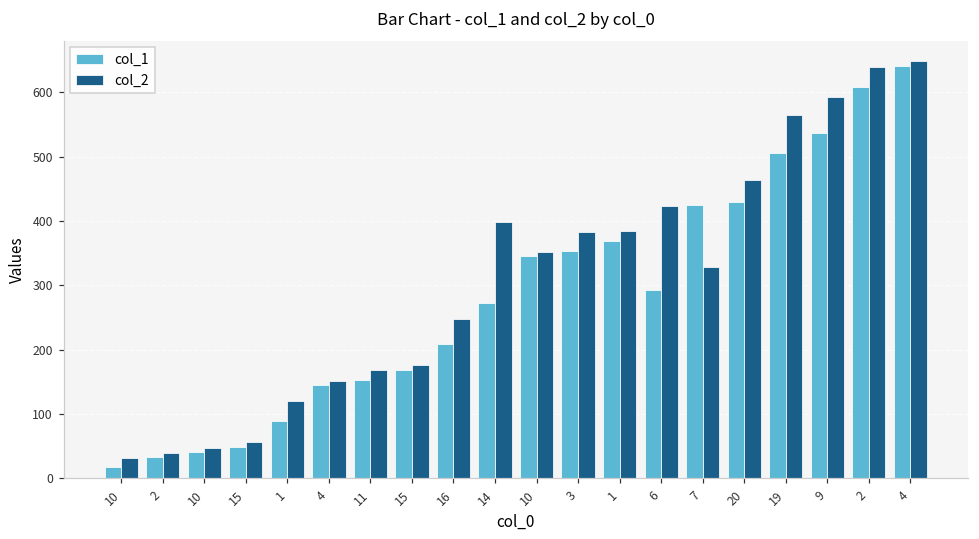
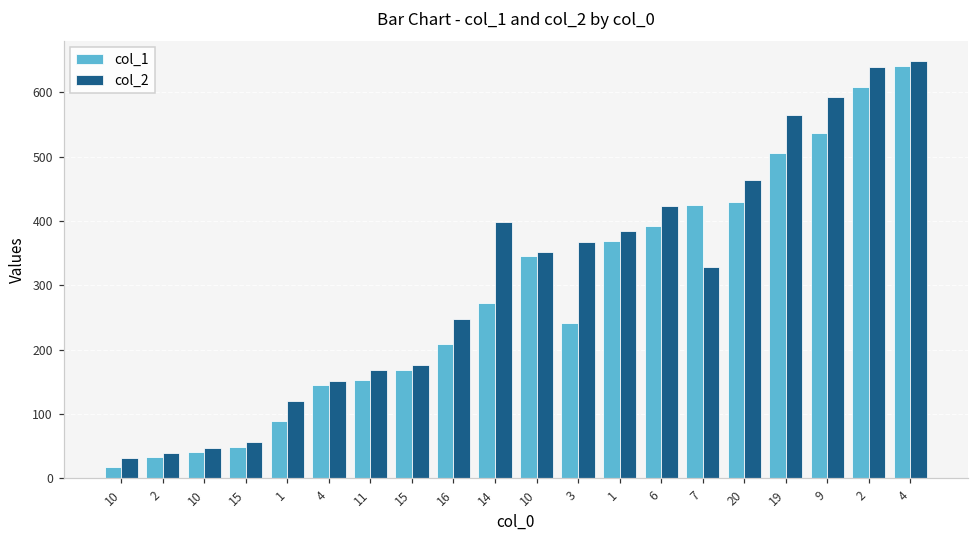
col_1, 3: 350 -> 240
col_2, 3: 380 -> 370
col_1, 6: 290 -> 390
